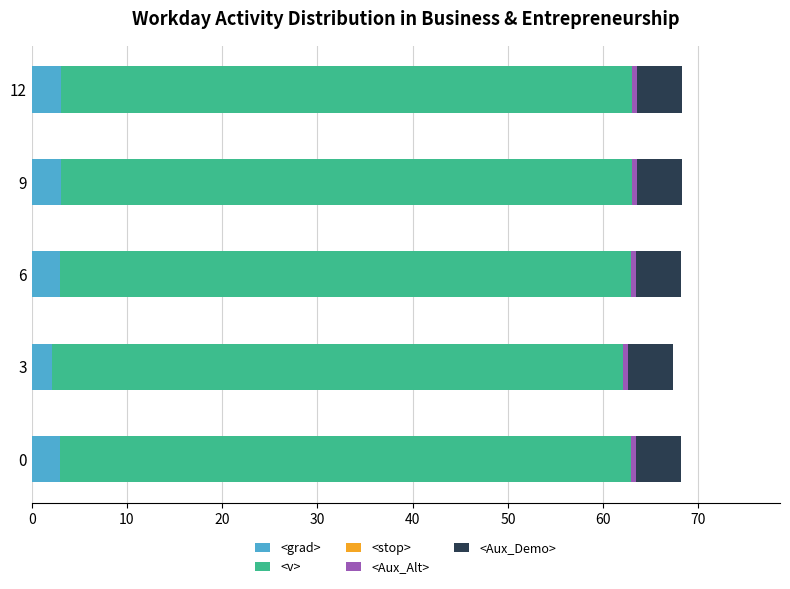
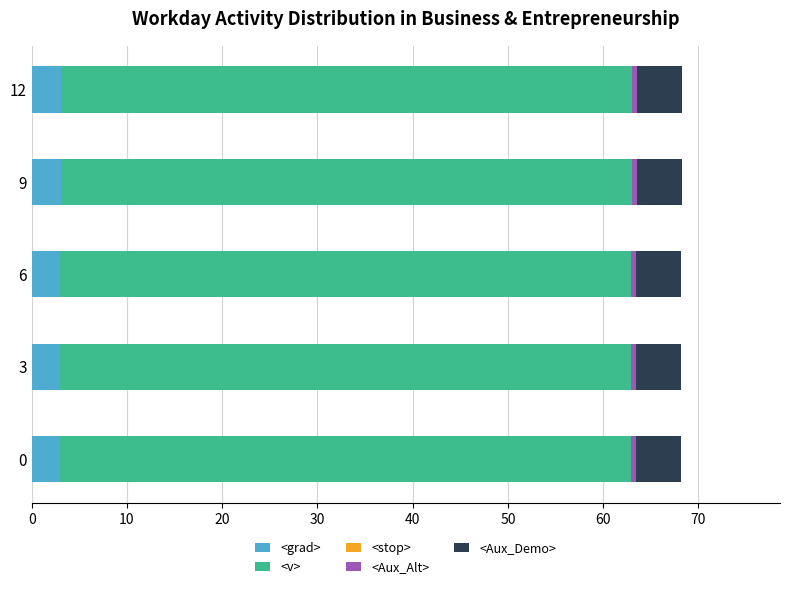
<grad>, 3: 2 -> 3
